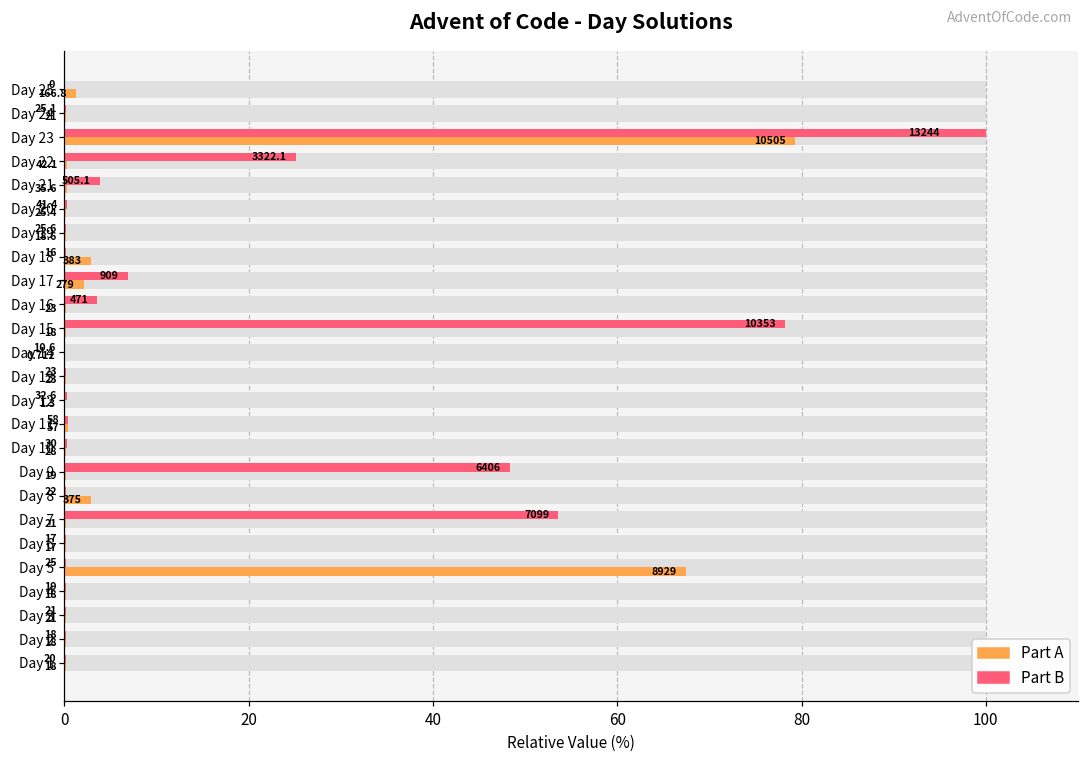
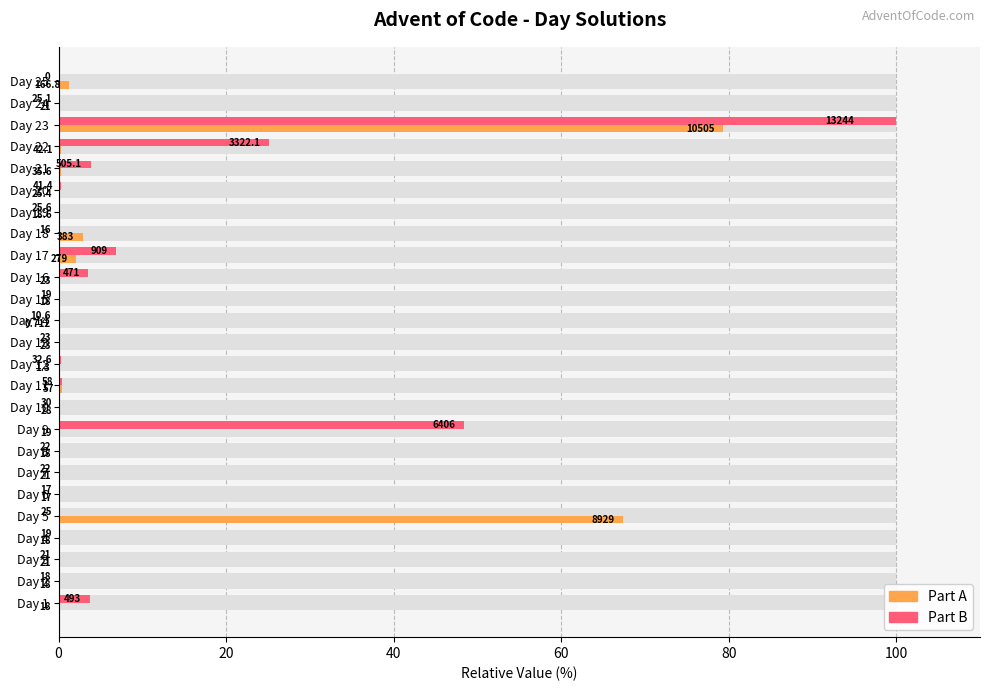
Part B, Day 15: 10353 -> 19
Part A, Day 8: 375 -> 18
Part B, Day 7: 7099 -> 22
Part B, Day 1: 20 -> 493
